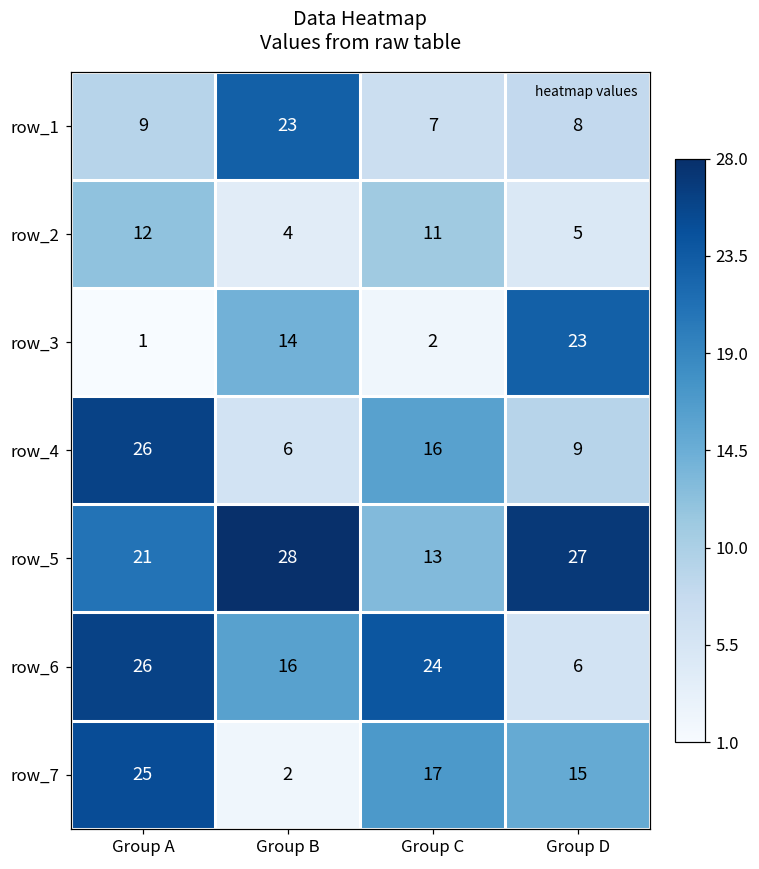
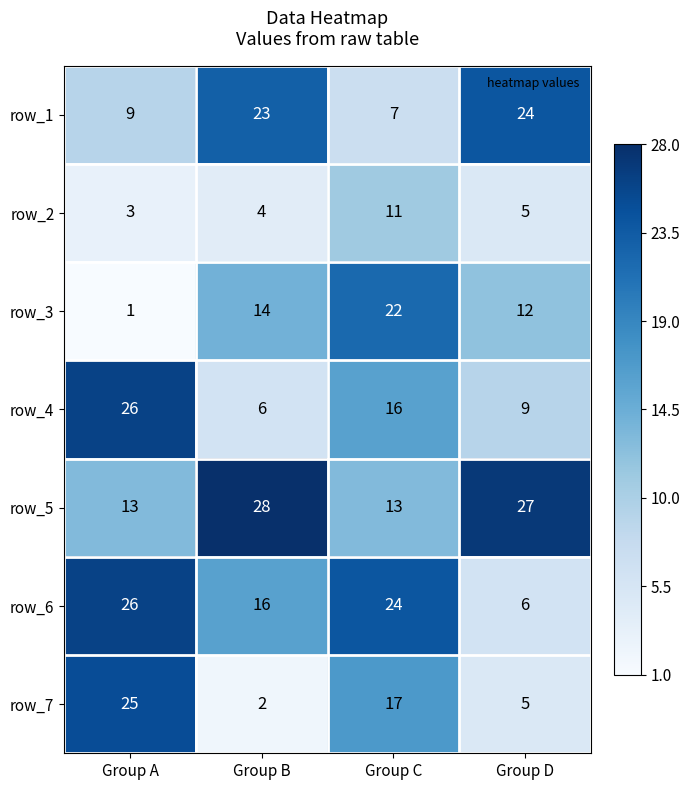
row_1, Group D: 8 -> 24
row_2, Group A: 12 -> 3
row_3, Group C: 2 -> 22
row_3, Group D: 23 -> 12
row_5, Group A: 21 -> 13
row_7, Group D: 15 -> 5
